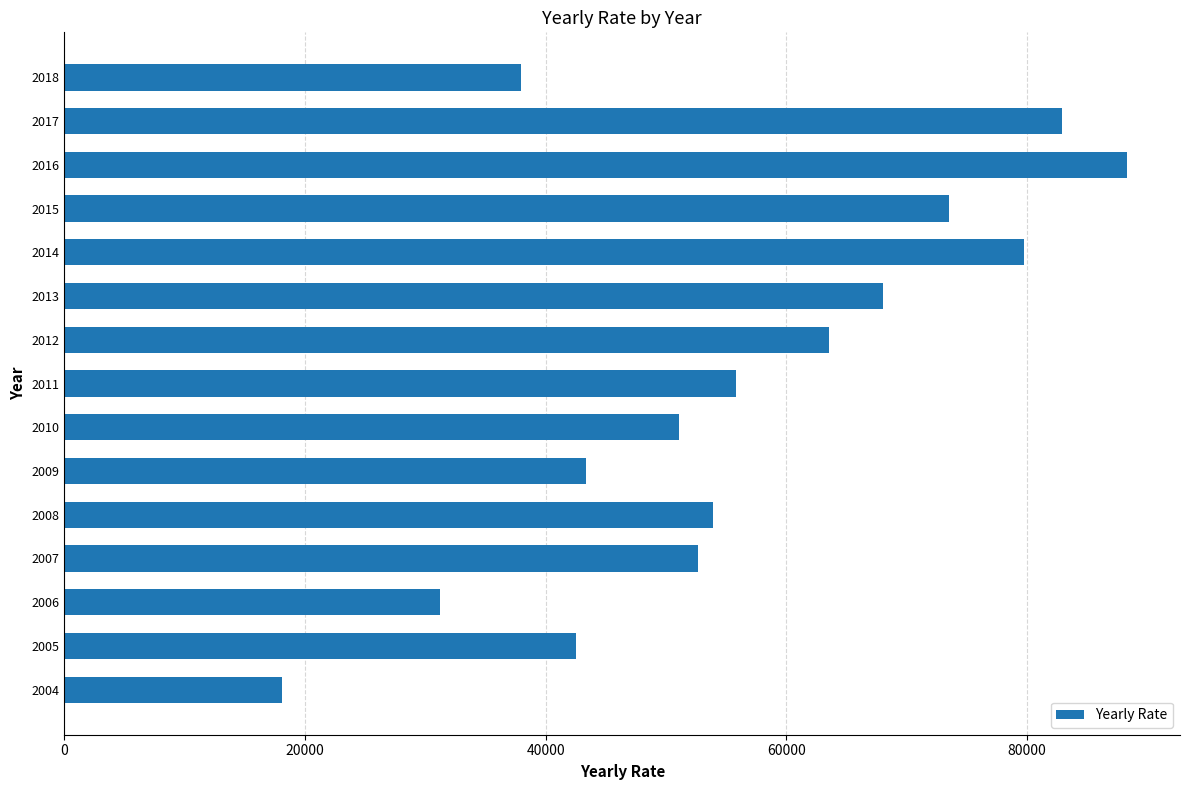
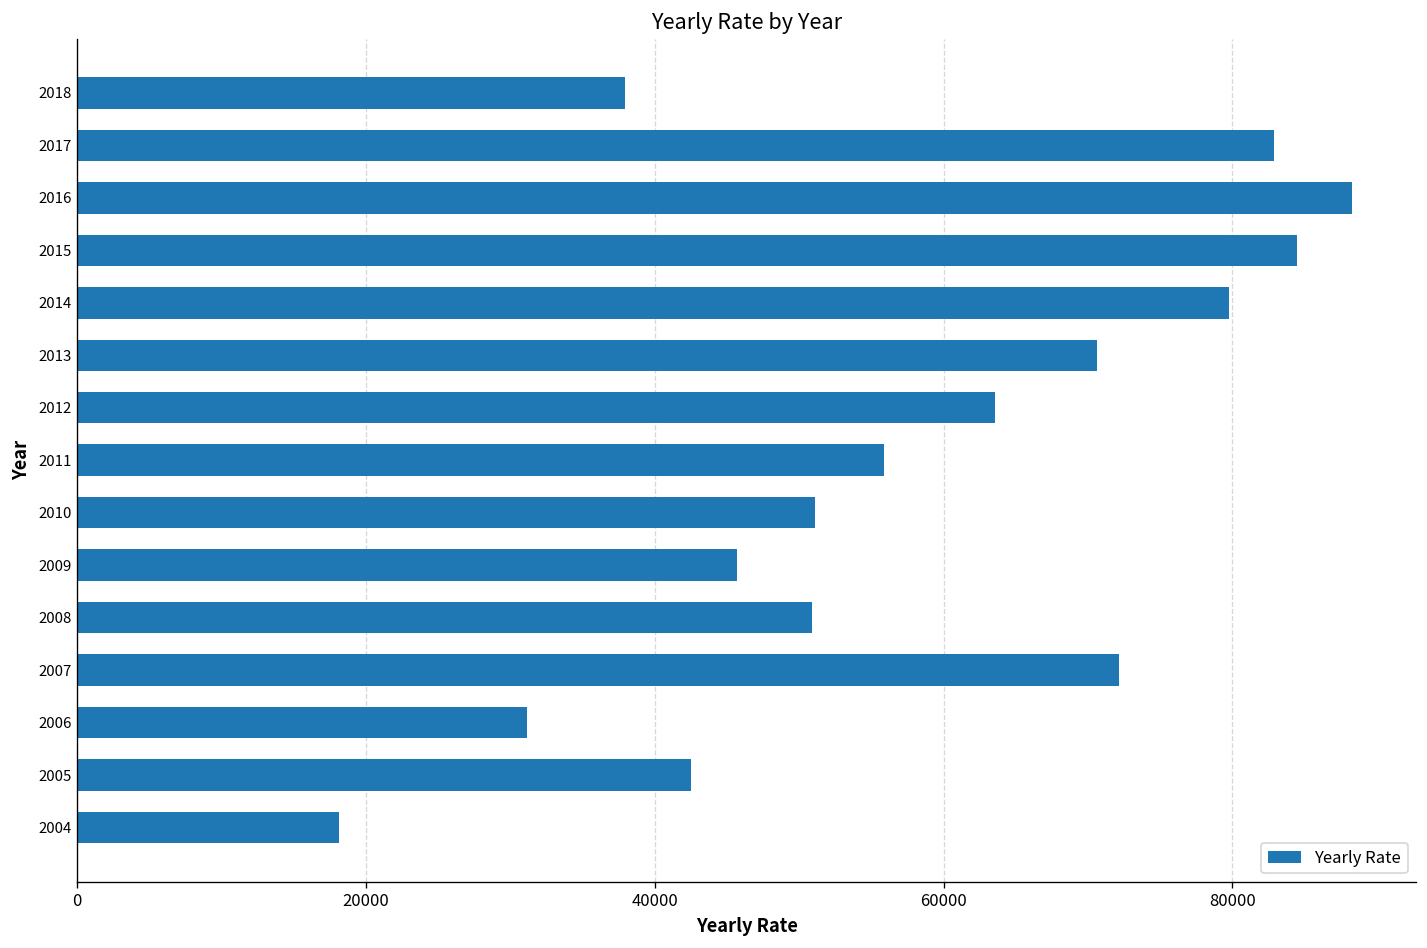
2015: 73500 -> 84500
2013: 68000 -> 70600
2009: 43400 -> 45700
2008: 53900 -> 50900
2007: 52600 -> 72100
